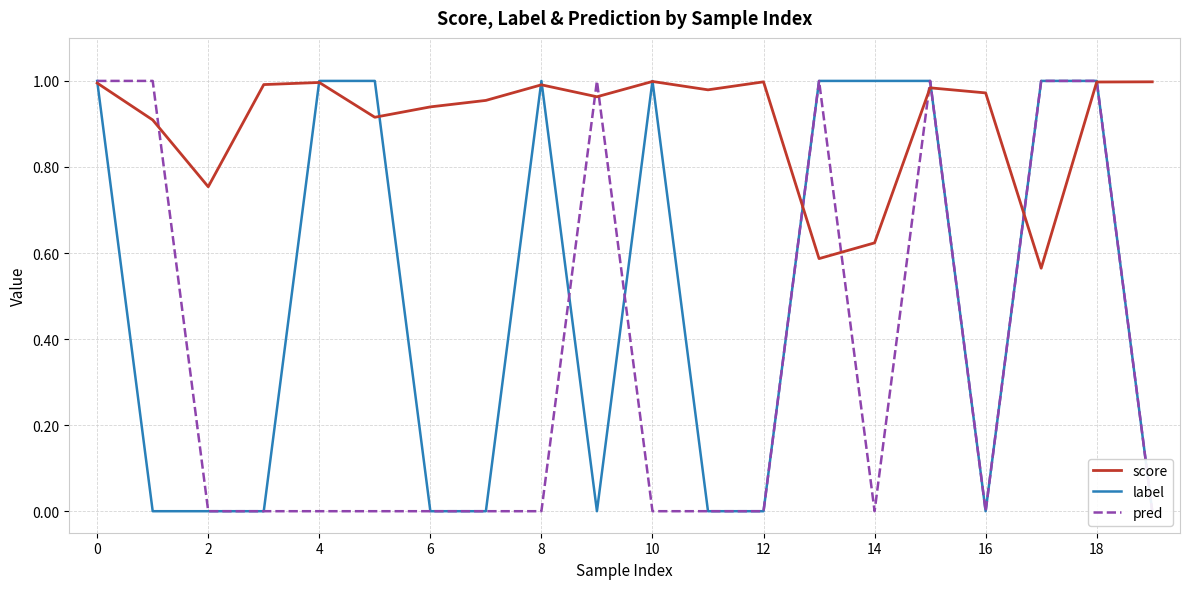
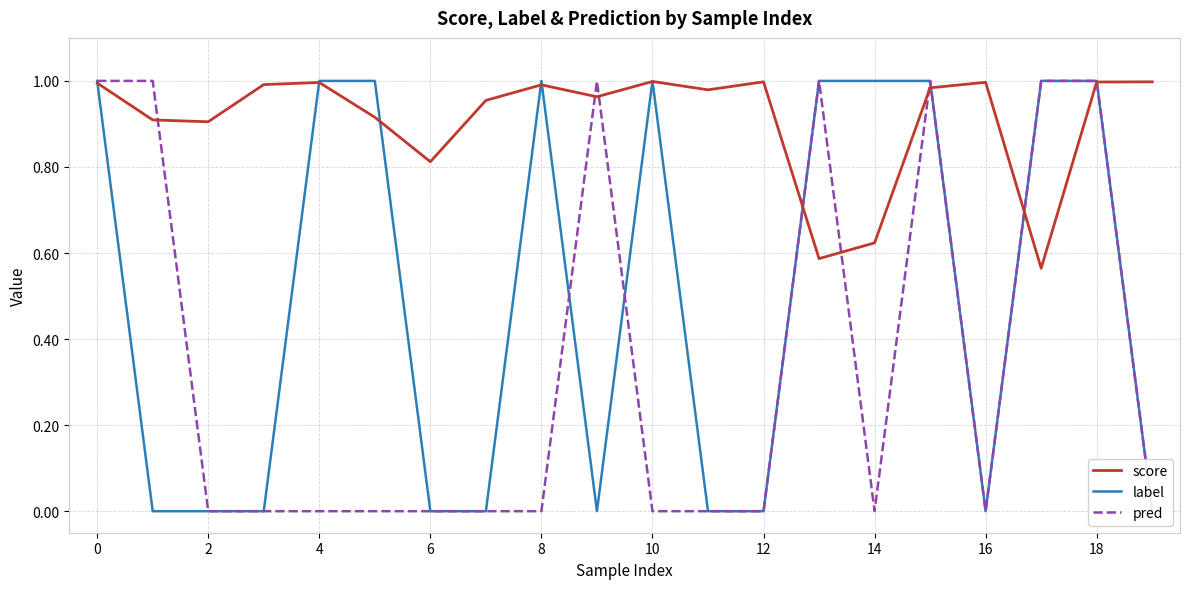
score, 2: 0.75 -> 0.91
score, 6: 0.94 -> 0.81
score, 16: 0.97 -> 1.00
